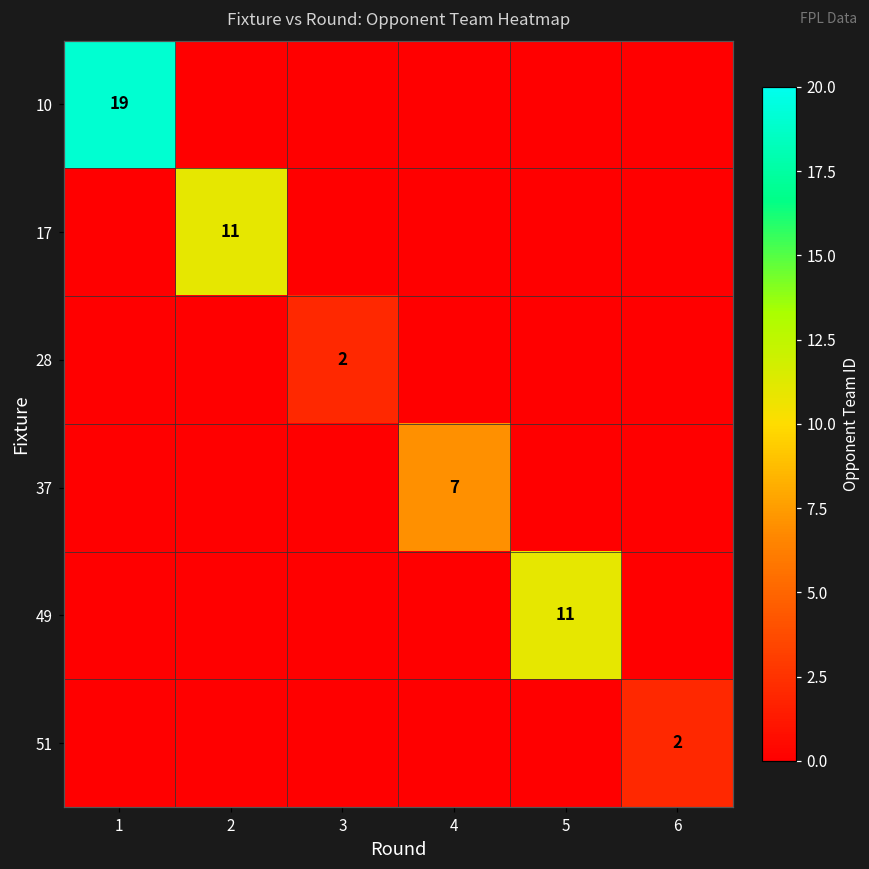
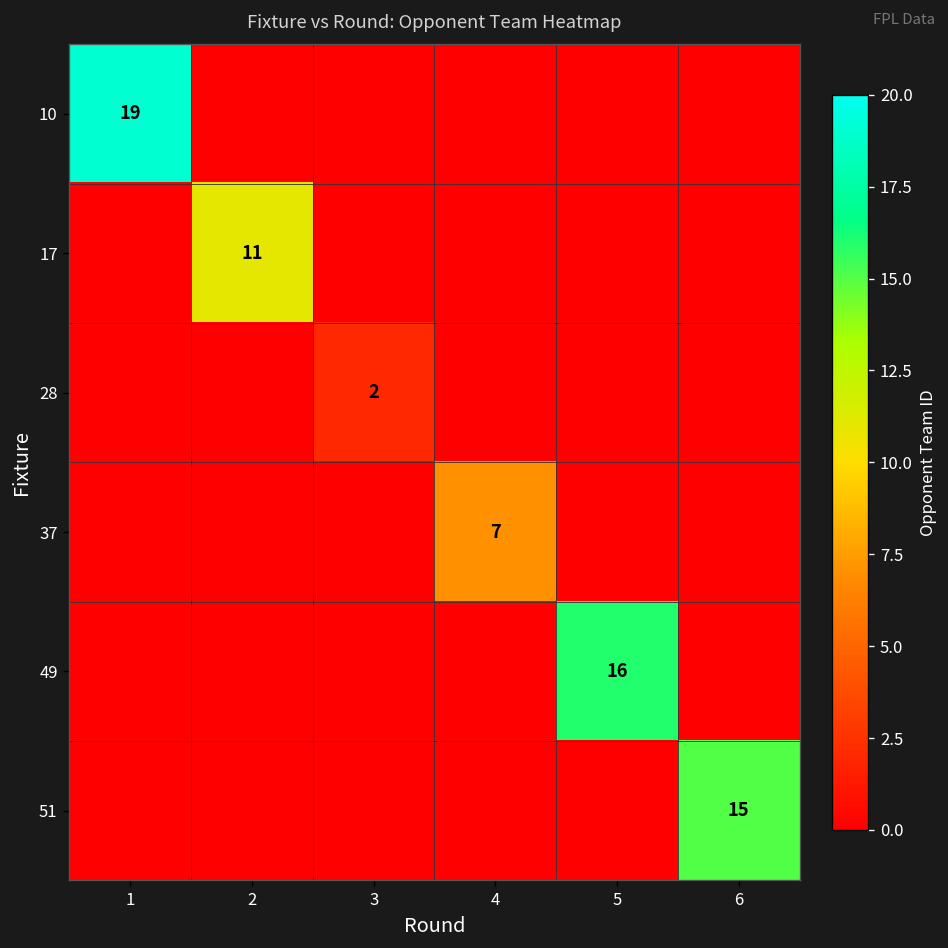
49, 5: 11 -> 16
51, 6: 2 -> 15
